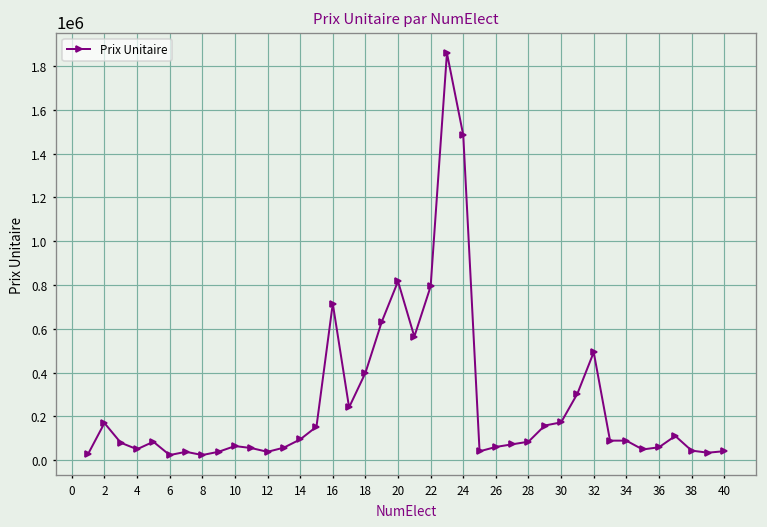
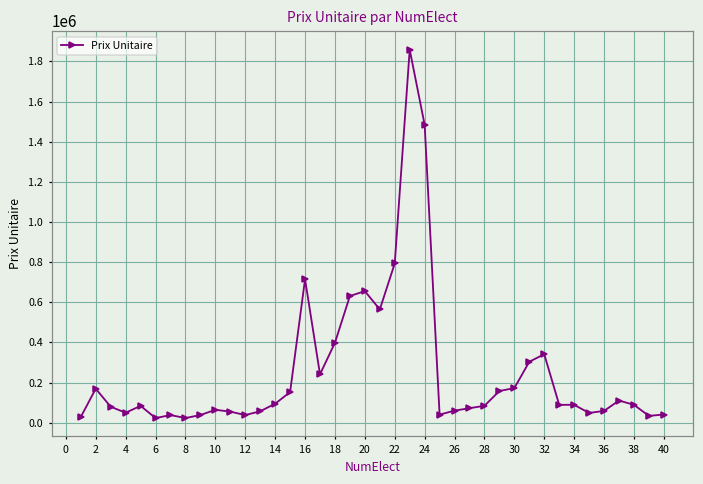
20: 820000 -> 660000
32: 490000 -> 340000
38: 40000 -> 90000
